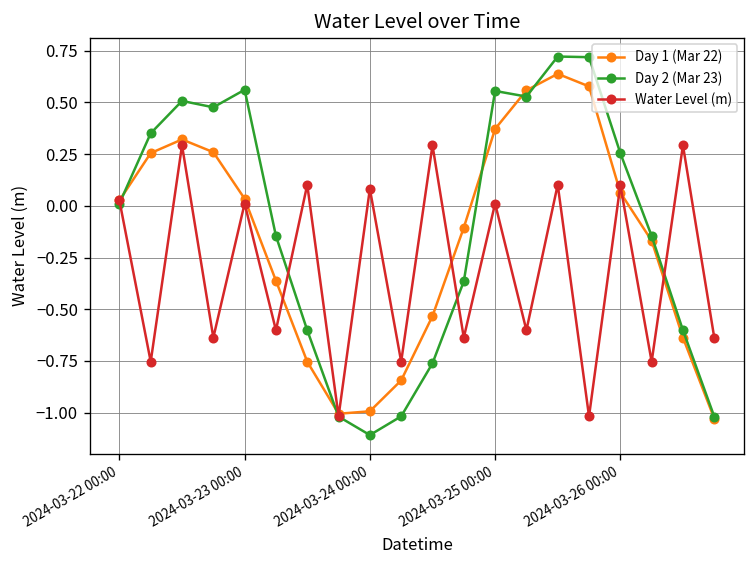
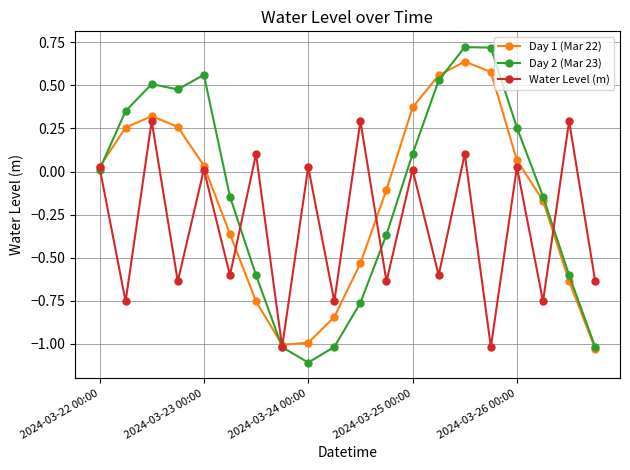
Water Level (m), 2024-03-24 00:00: 0.08 -> 0.03
Day 2 (Mar 23), 2024-03-25 00:00: 0.56 -> 0.10
Water Level (m), 2024-03-26 00:00: 0.10 -> 0.03
